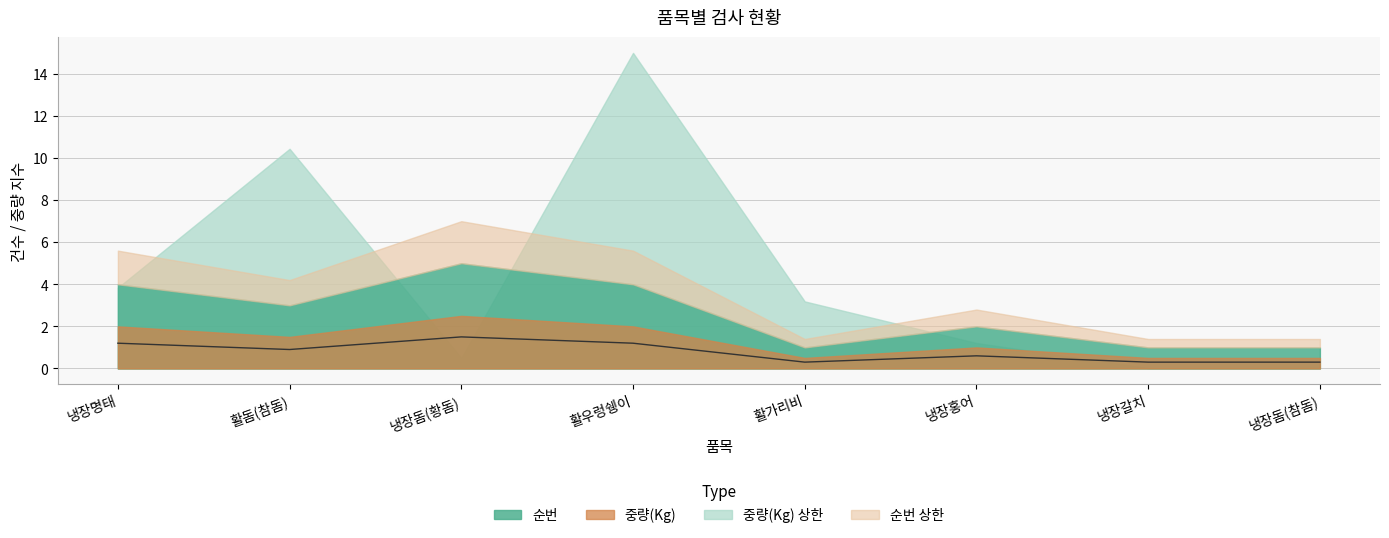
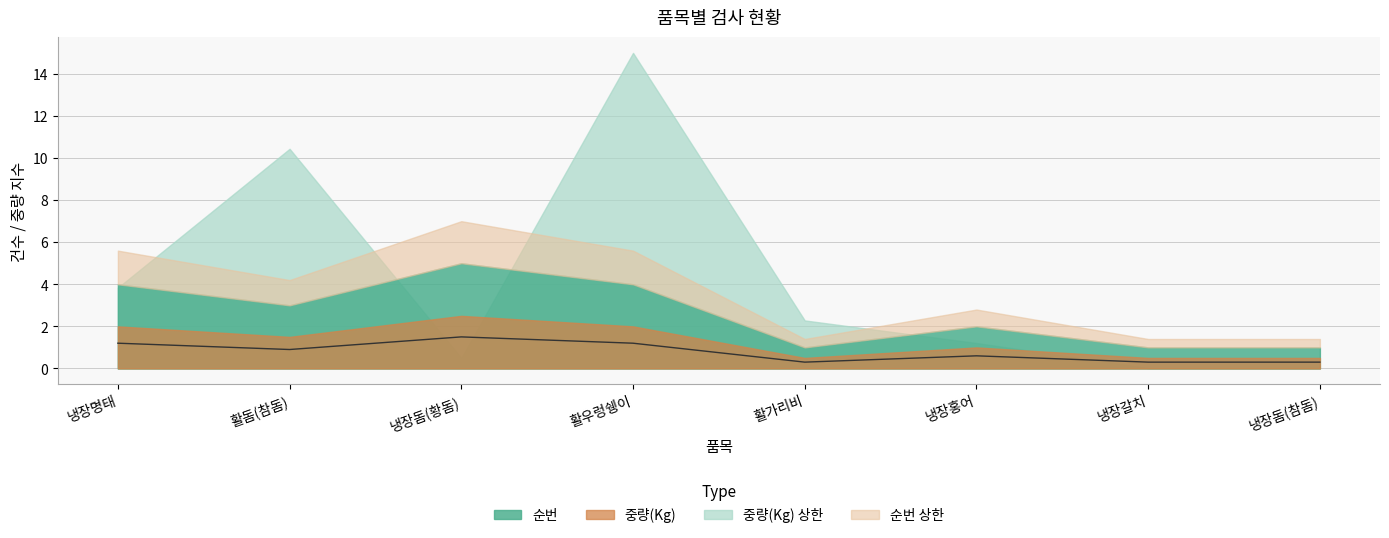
중량(Kg) 상한, 활가리비: 3.2 -> 2.3
